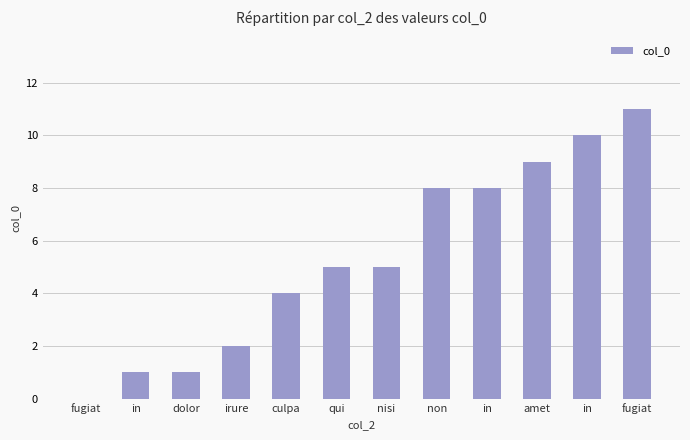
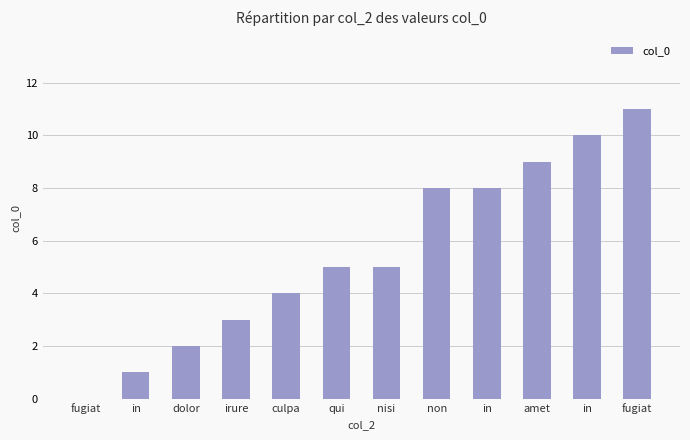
dolor: 1 -> 2
irure: 2 -> 3
